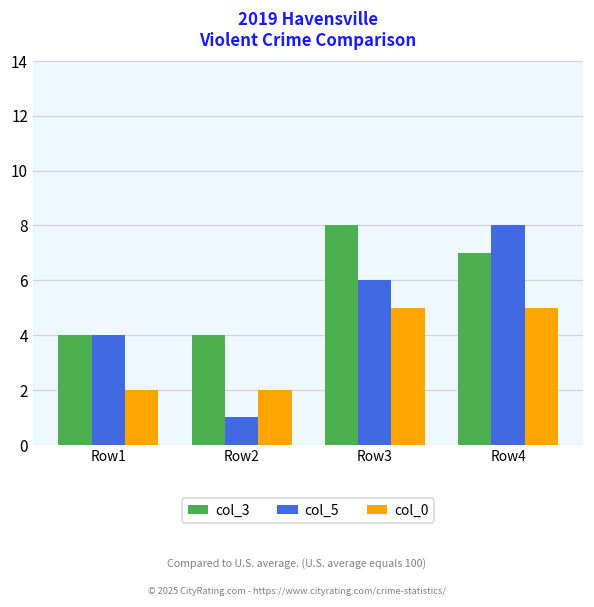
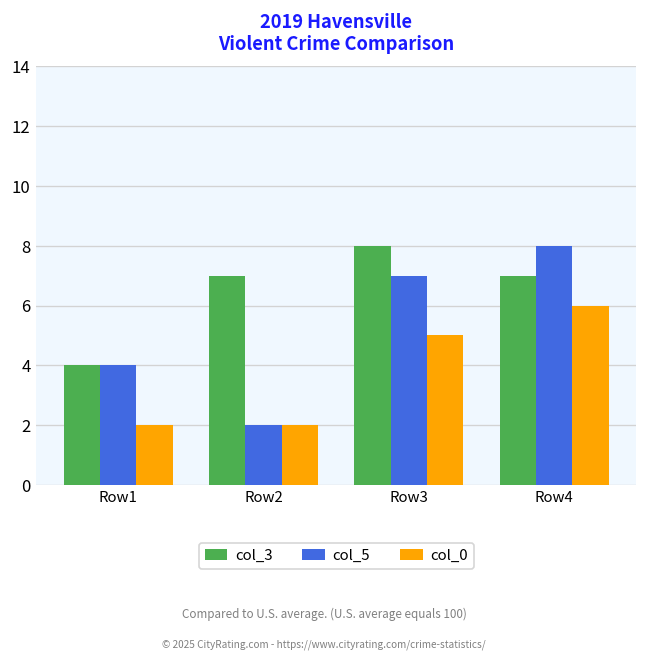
col_3, Row2: 4 -> 7
col_5, Row2: 1 -> 2
col_5, Row3: 6 -> 7
col_0, Row4: 5 -> 6
